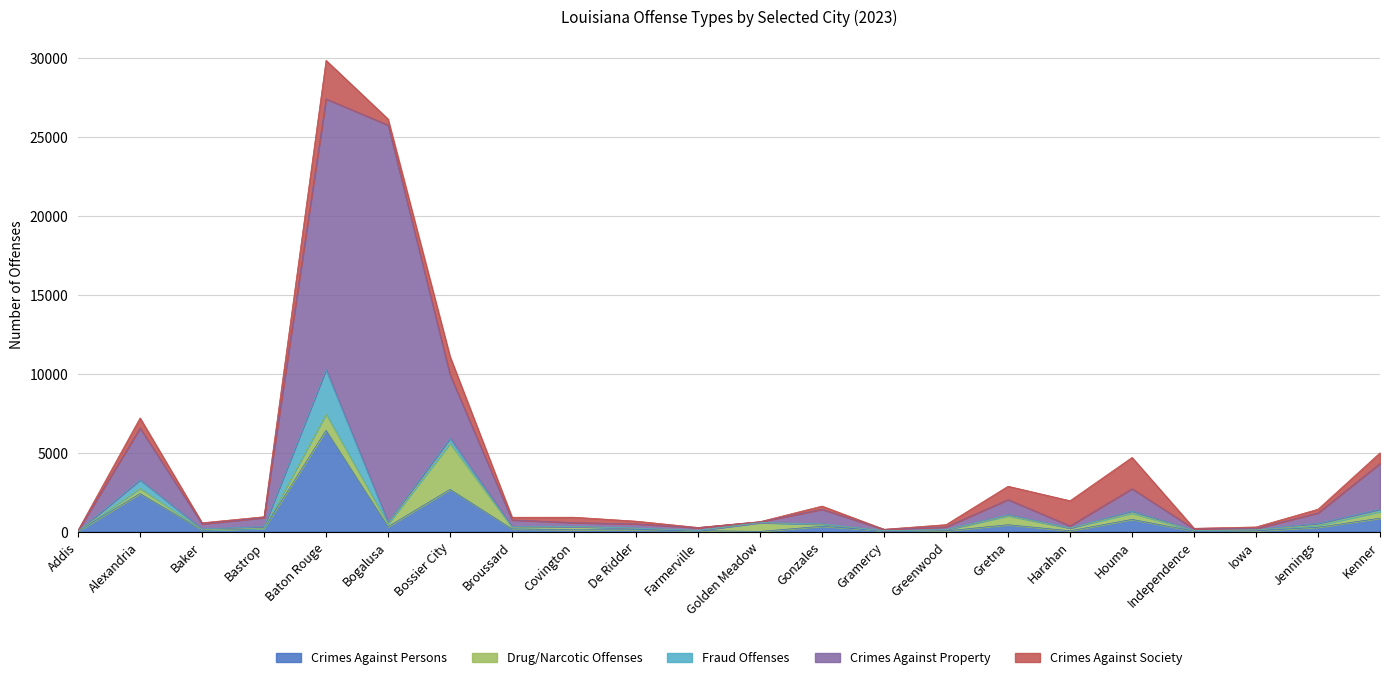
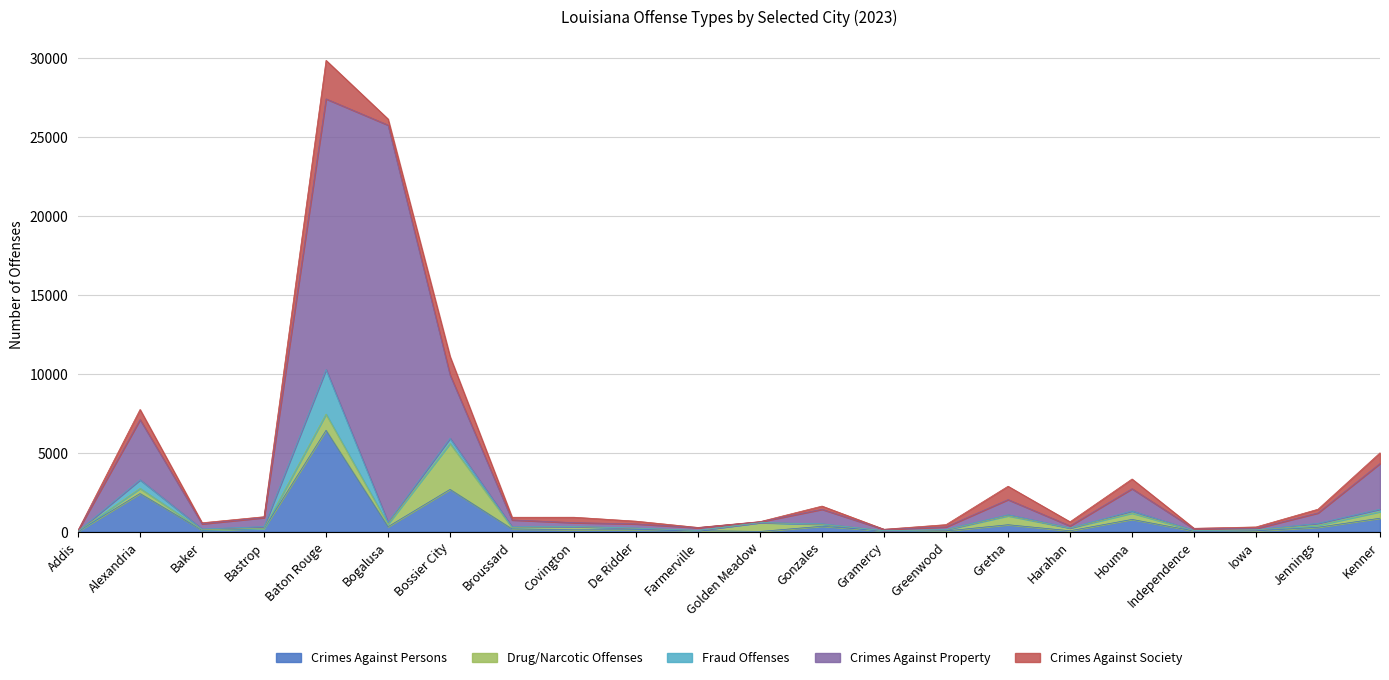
Crimes Against Property, Alexandria: 3300 -> 3800
Crimes Against Society, Harahan: 1600 -> 300
Crimes Against Society, Houma: 2000 -> 600
